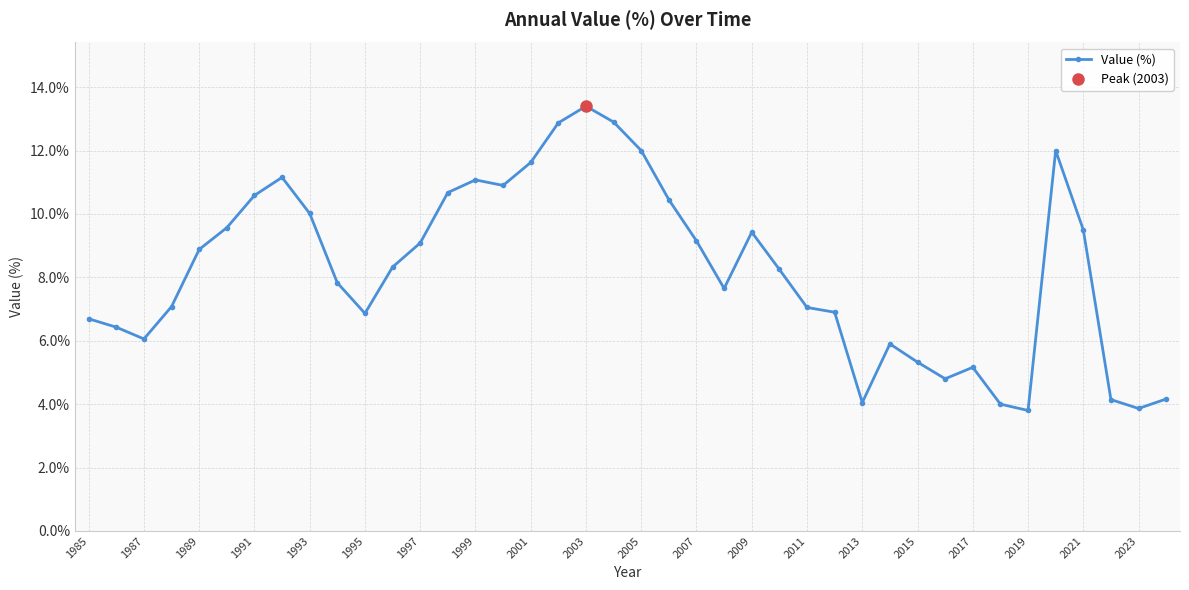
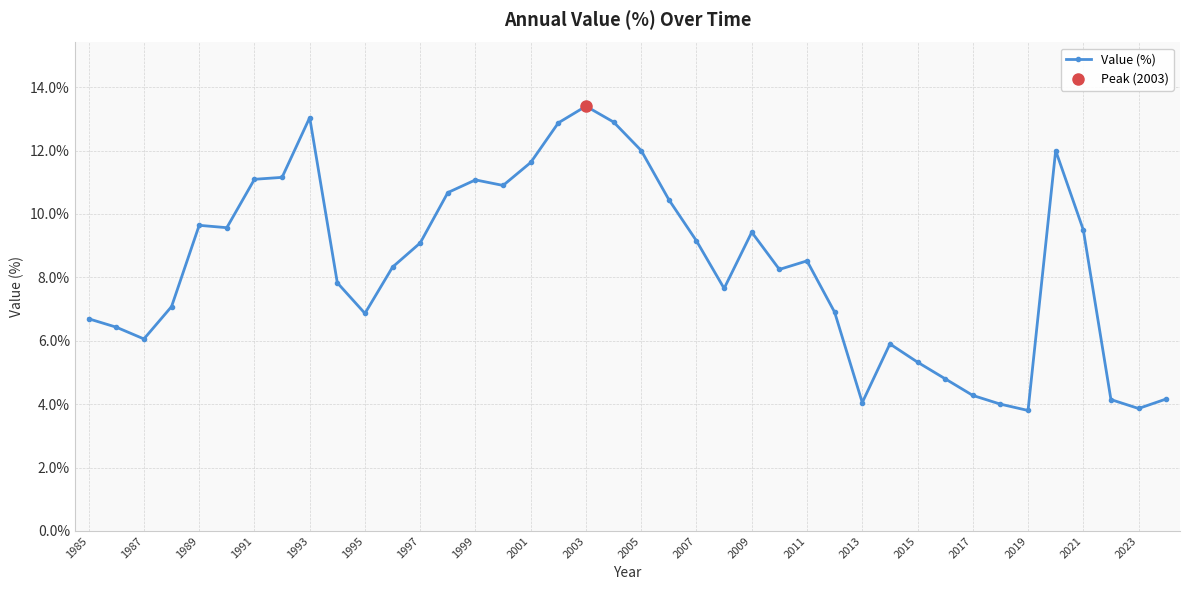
Value (%), 1989: 8.9% -> 9.6%
Value (%), 1991: 10.6% -> 11.1%
Value (%), 1993: 10.0% -> 13.0%
Value (%), 2011: 7.1% -> 8.5%
Value (%), 2017: 5.2% -> 4.3%
